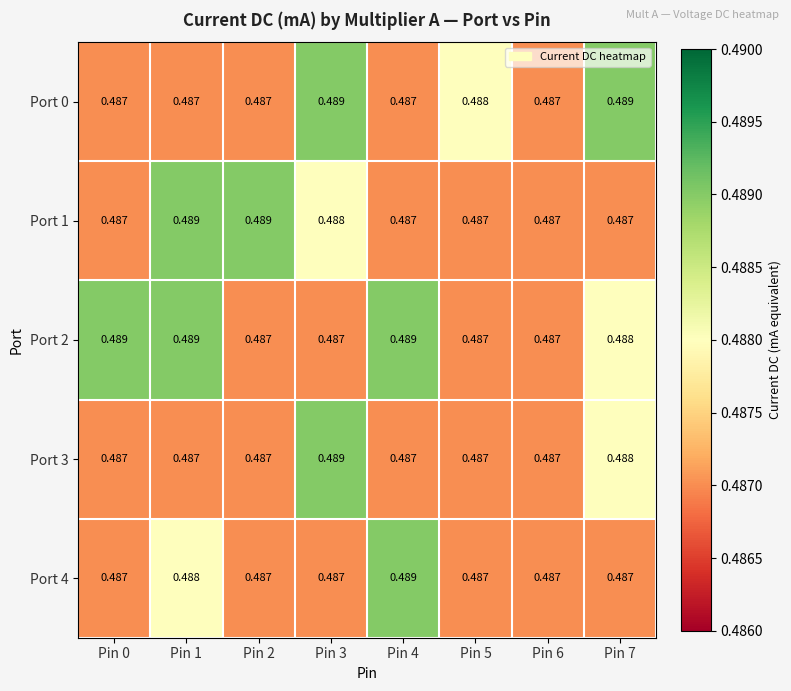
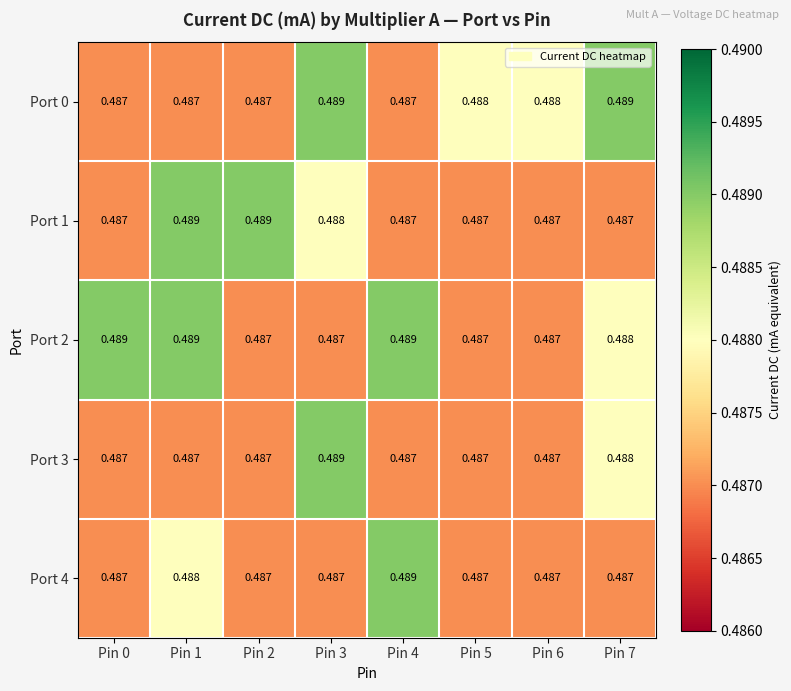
Port 0, Pin 6: 0.487 -> 0.488
